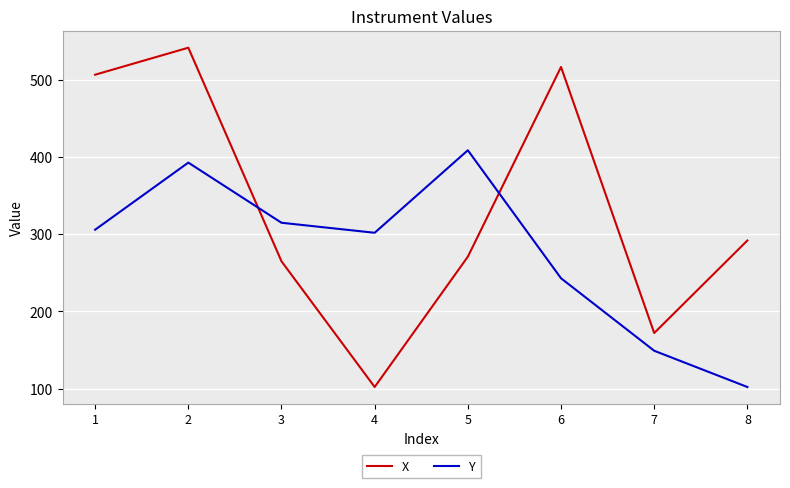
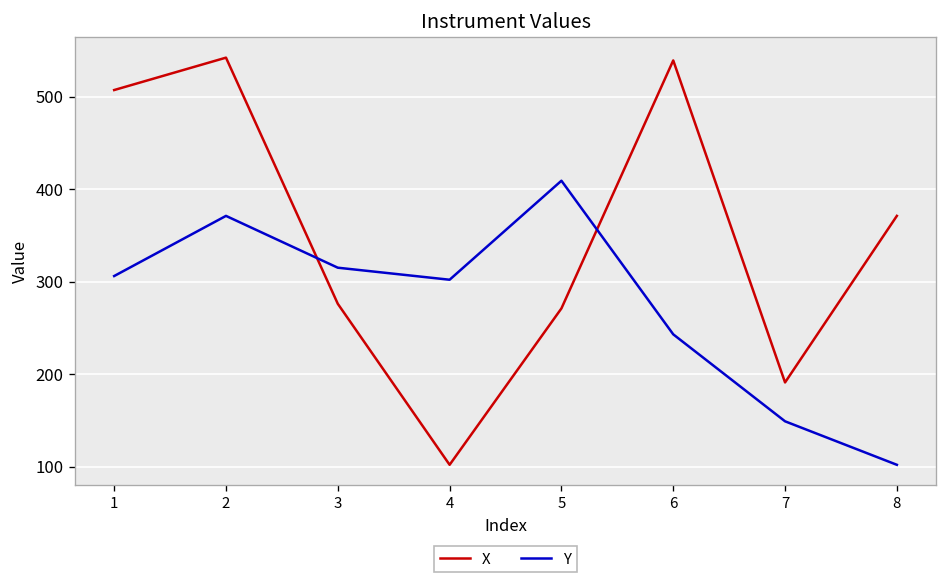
Y, 2: 390 -> 370
X, 3: 270 -> 280
X, 6: 520 -> 540
X, 7: 170 -> 190
X, 8: 290 -> 370
